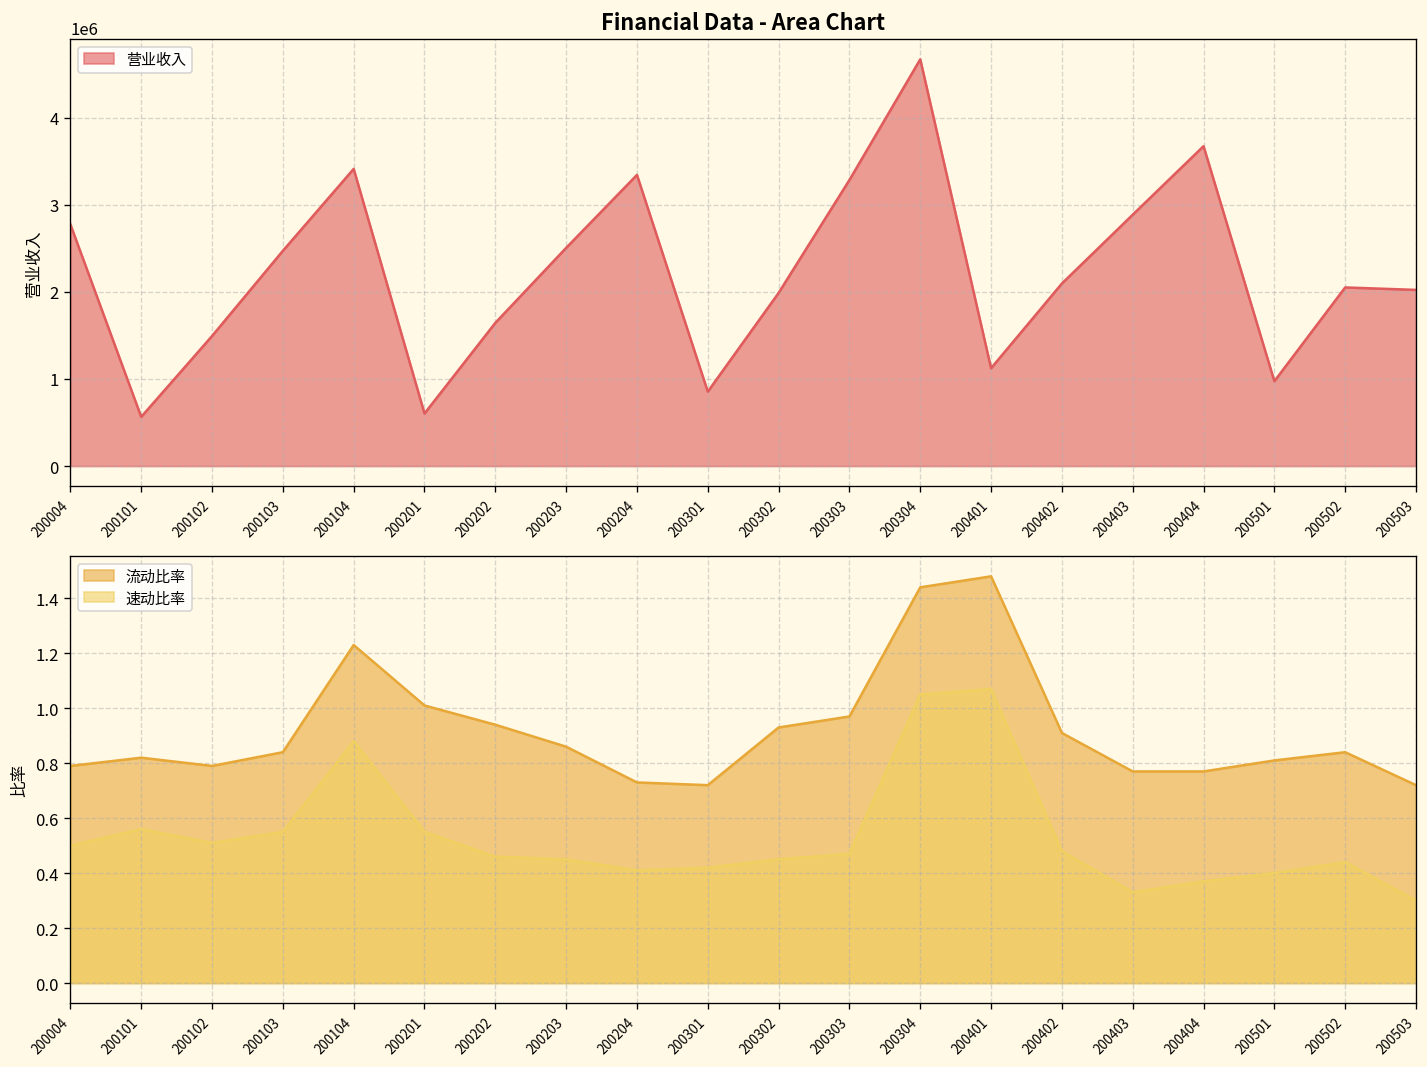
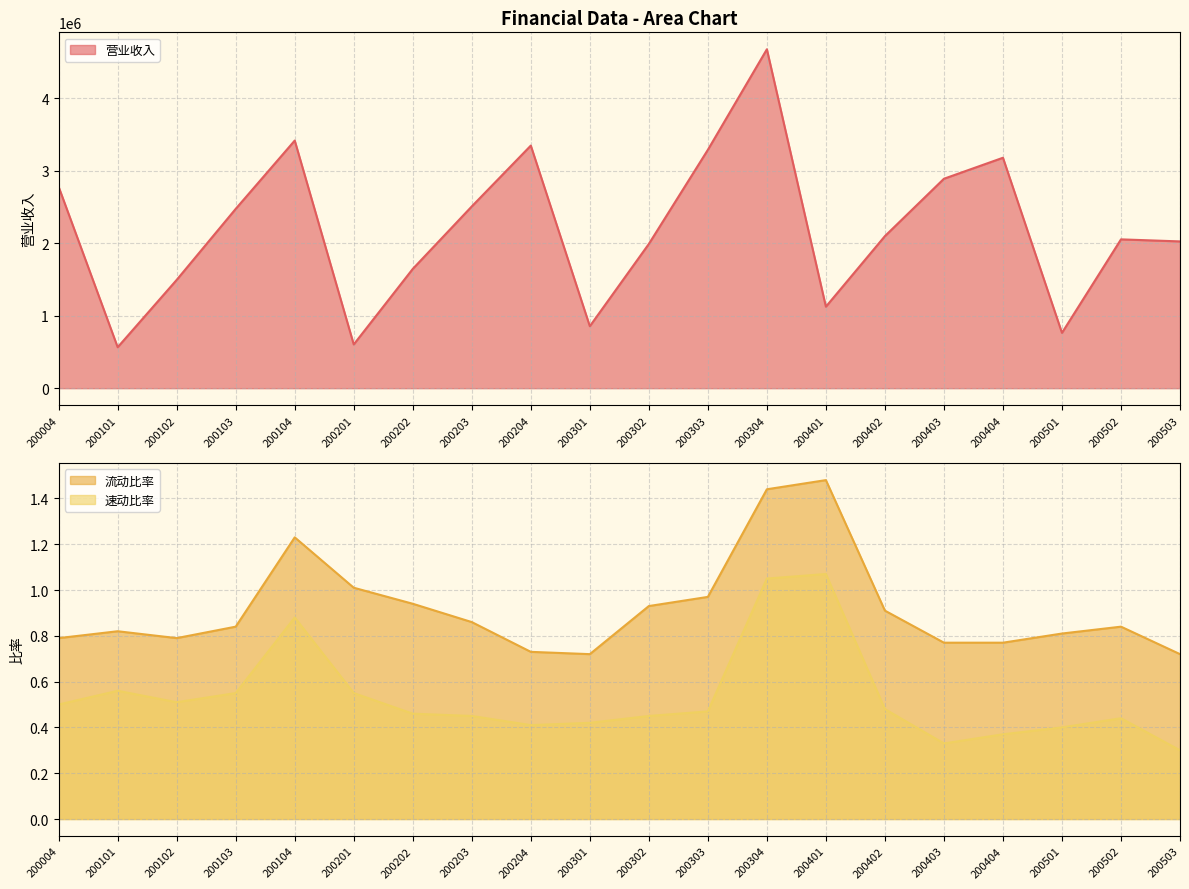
Financial Data - Area Chart, 200404: 3700000 -> 3200000
Financial Data - Area Chart, 200501: 1000000 -> 800000
